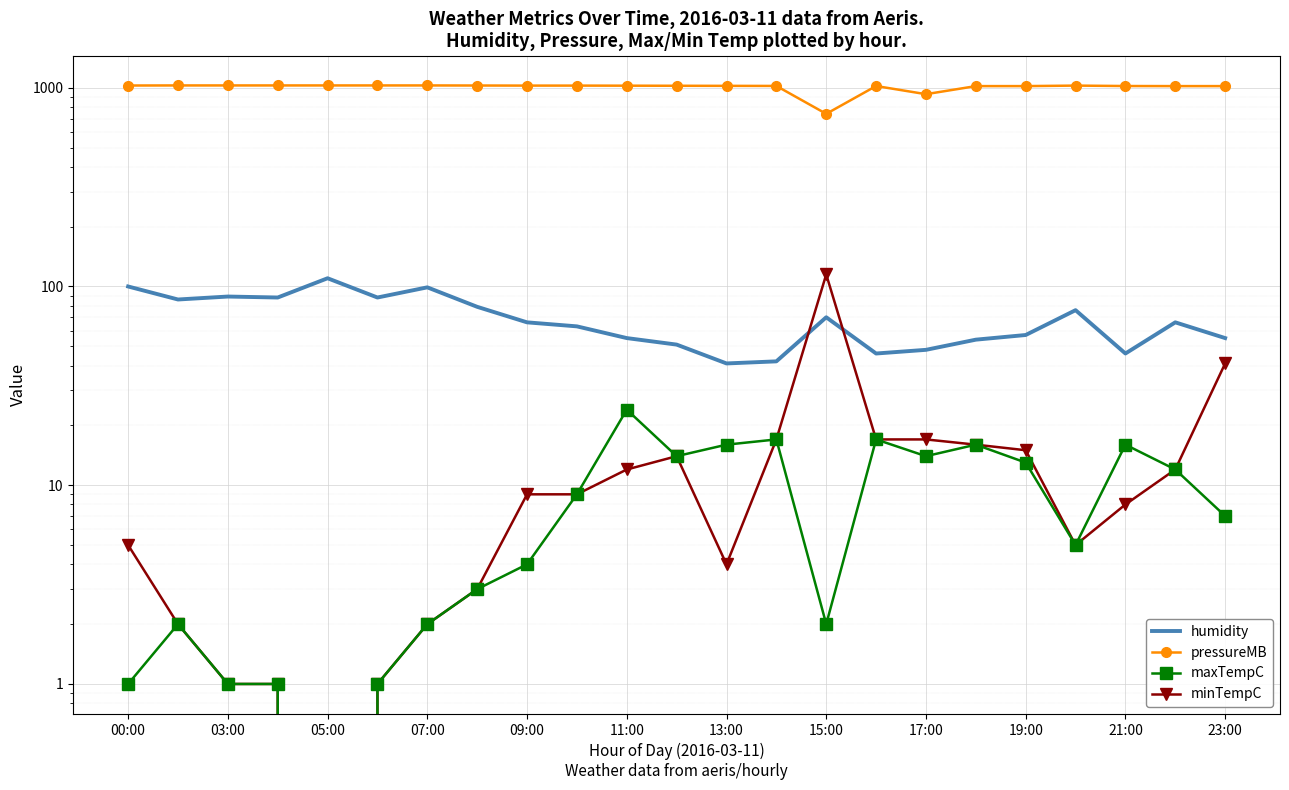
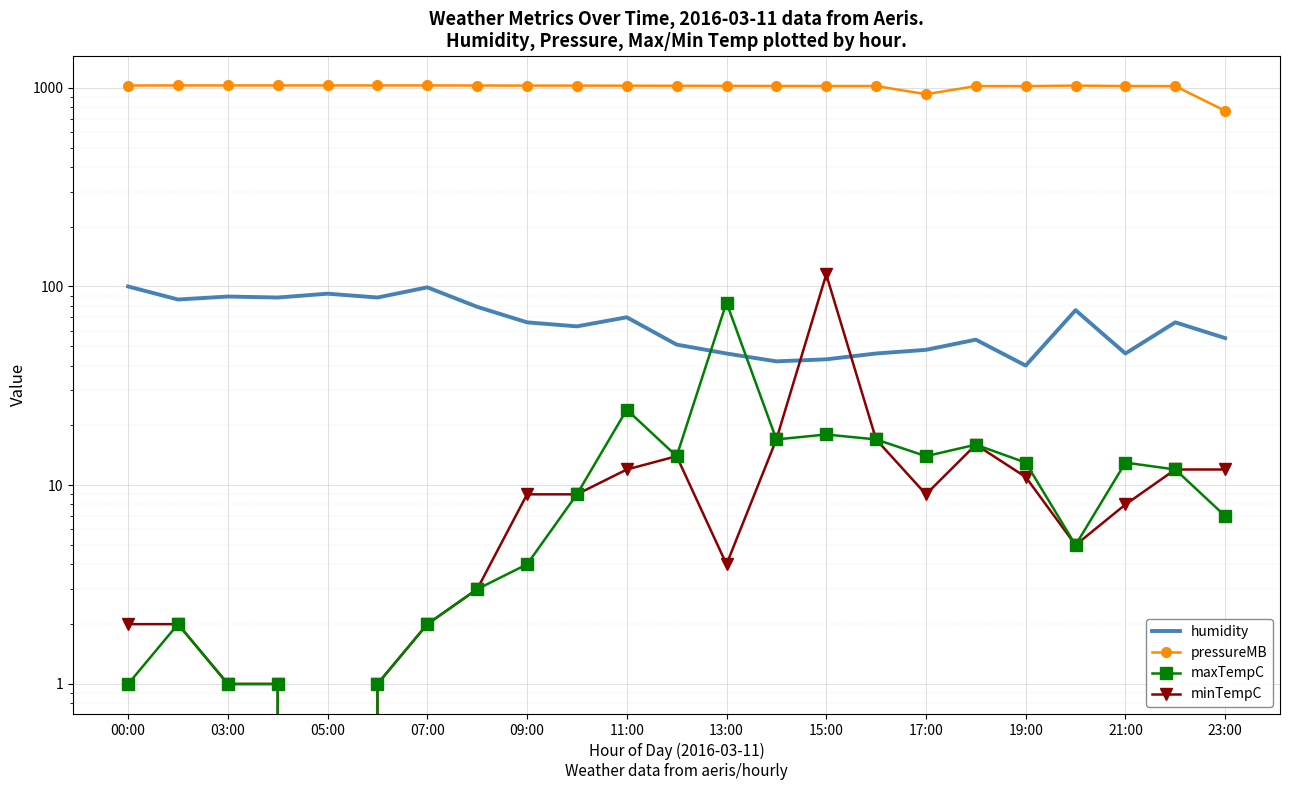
minTempC, 00:00: 5 -> 2
humidity, 05:00: 110 -> 90
humidity, 11:00: 55 -> 70
humidity, 13:00: 41 -> 46
maxTempC, 13:00: 16 -> 83
humidity, 15:00: 70 -> 43
pressureMB, 15:00: 740 -> 1000
maxTempC, 15:00: 2 -> 18
minTempC, 17:00: 17 -> 9
humidity, 19:00: 57 -> 40
minTempC, 19:00: 15 -> 11
maxTempC, 21:00: 16 -> 13
pressureMB, 23:00: 1000 -> 770
minTempC, 23:00: 41 -> 12
